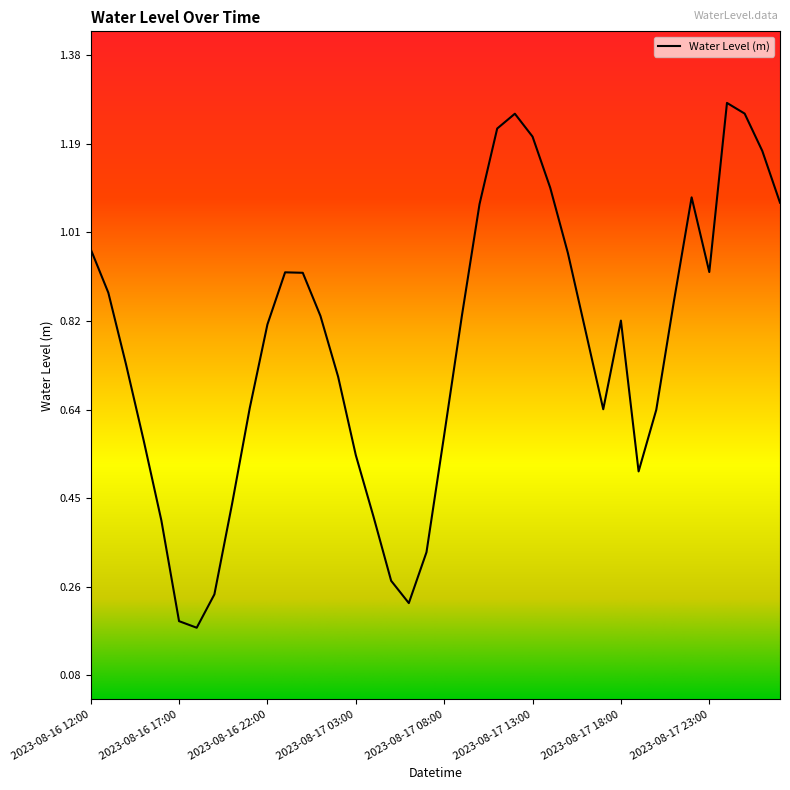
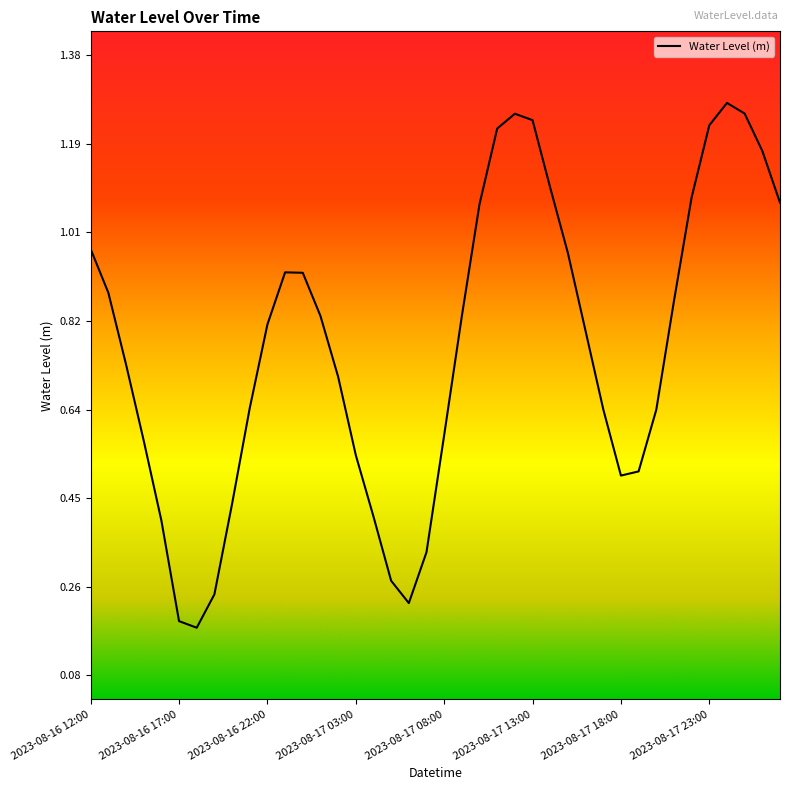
2023-08-17 13:00: 1.21 -> 1.24
2023-08-17 18:00: 0.82 -> 0.50
2023-08-17 23:00: 0.92 -> 1.23
